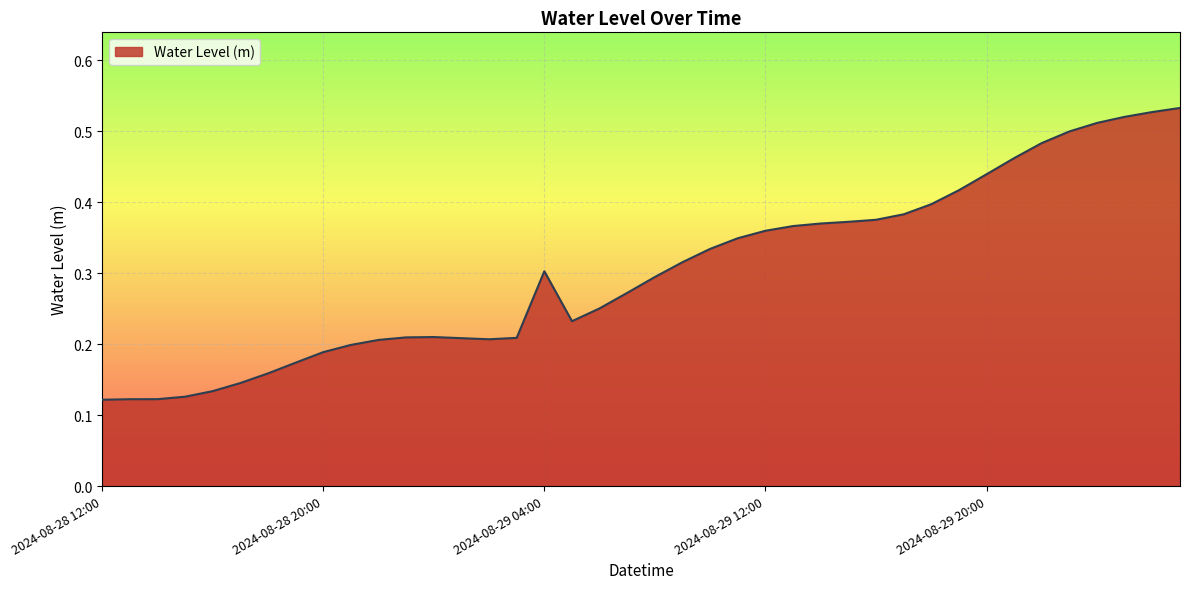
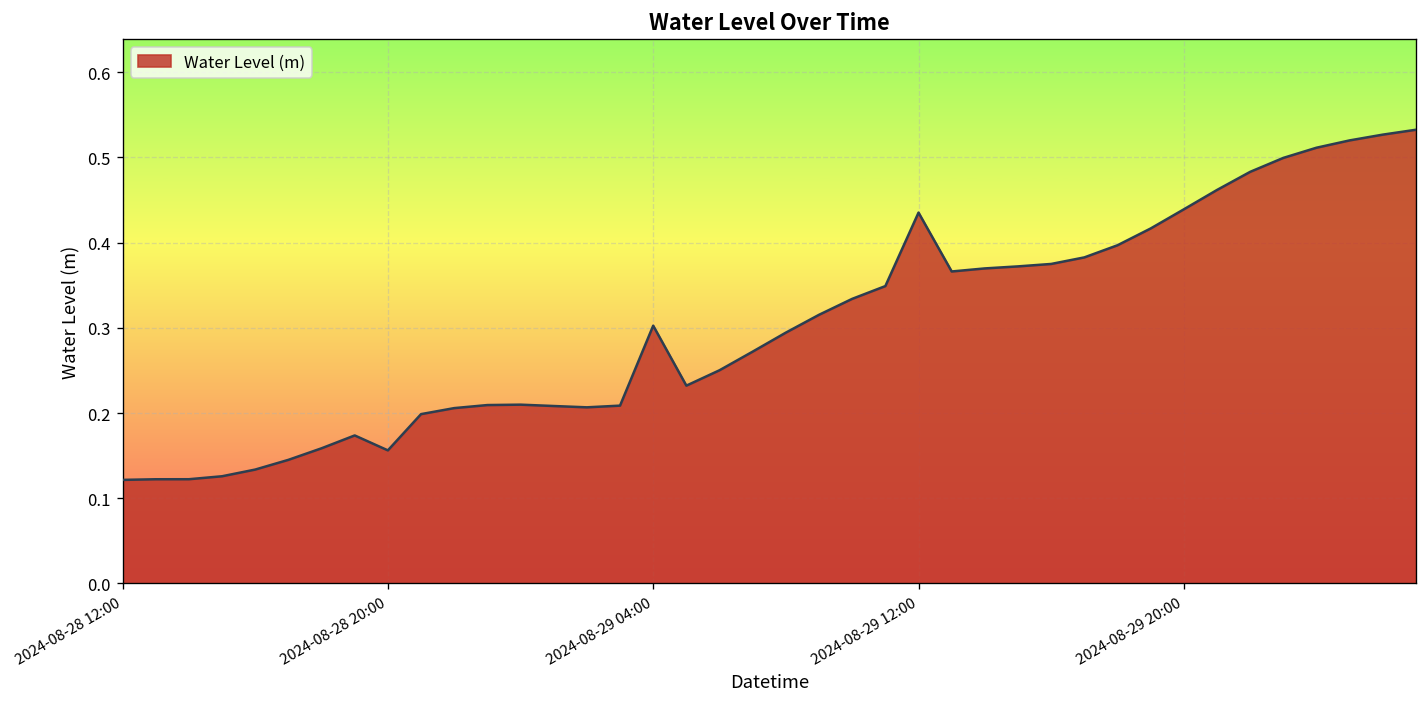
2024-08-28 20:00: 0.19 -> 0.16
2024-08-29 12:00: 0.36 -> 0.44
